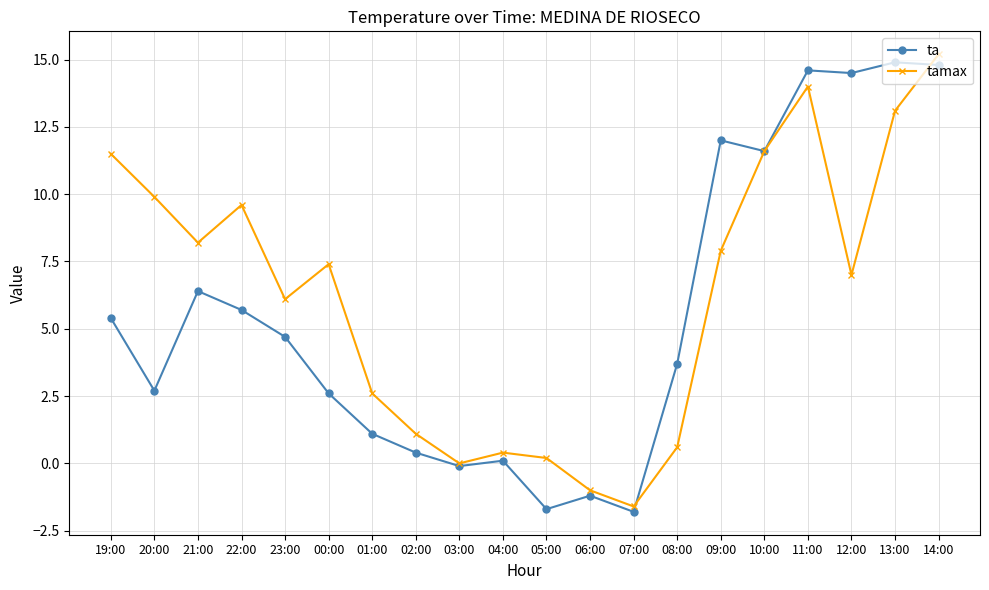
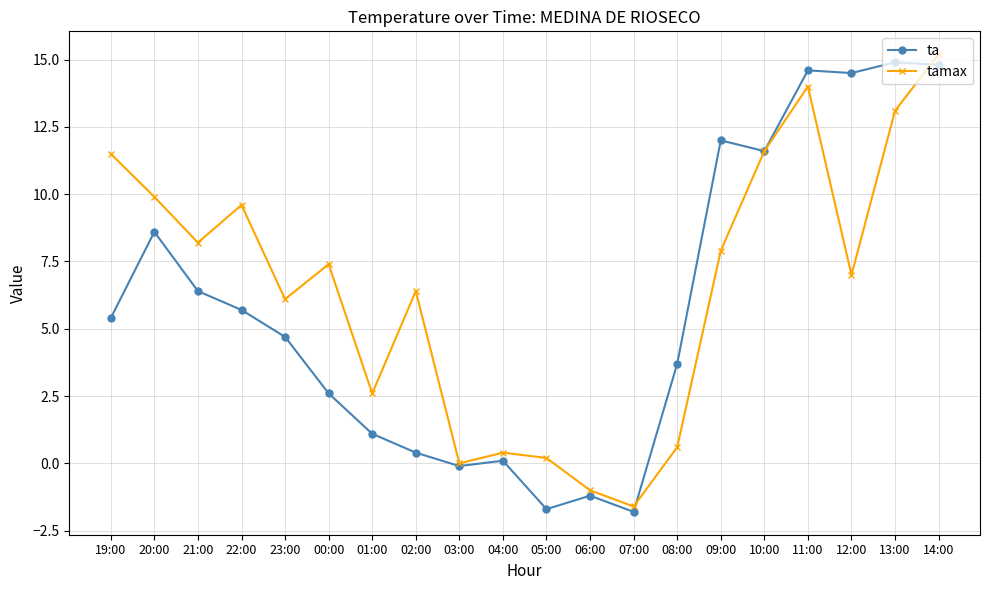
ta, 20:00: 2.7 -> 8.6
tamax, 02:00: 1.1 -> 6.4
